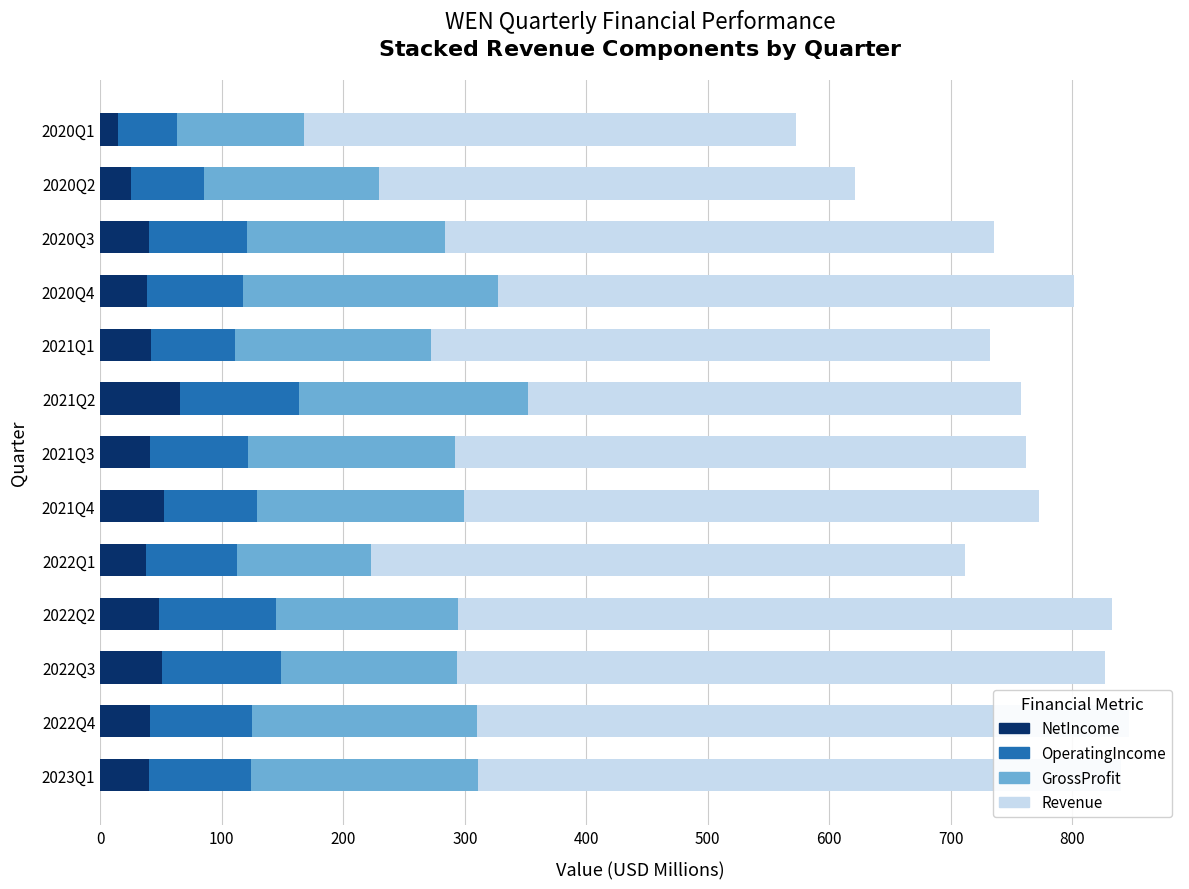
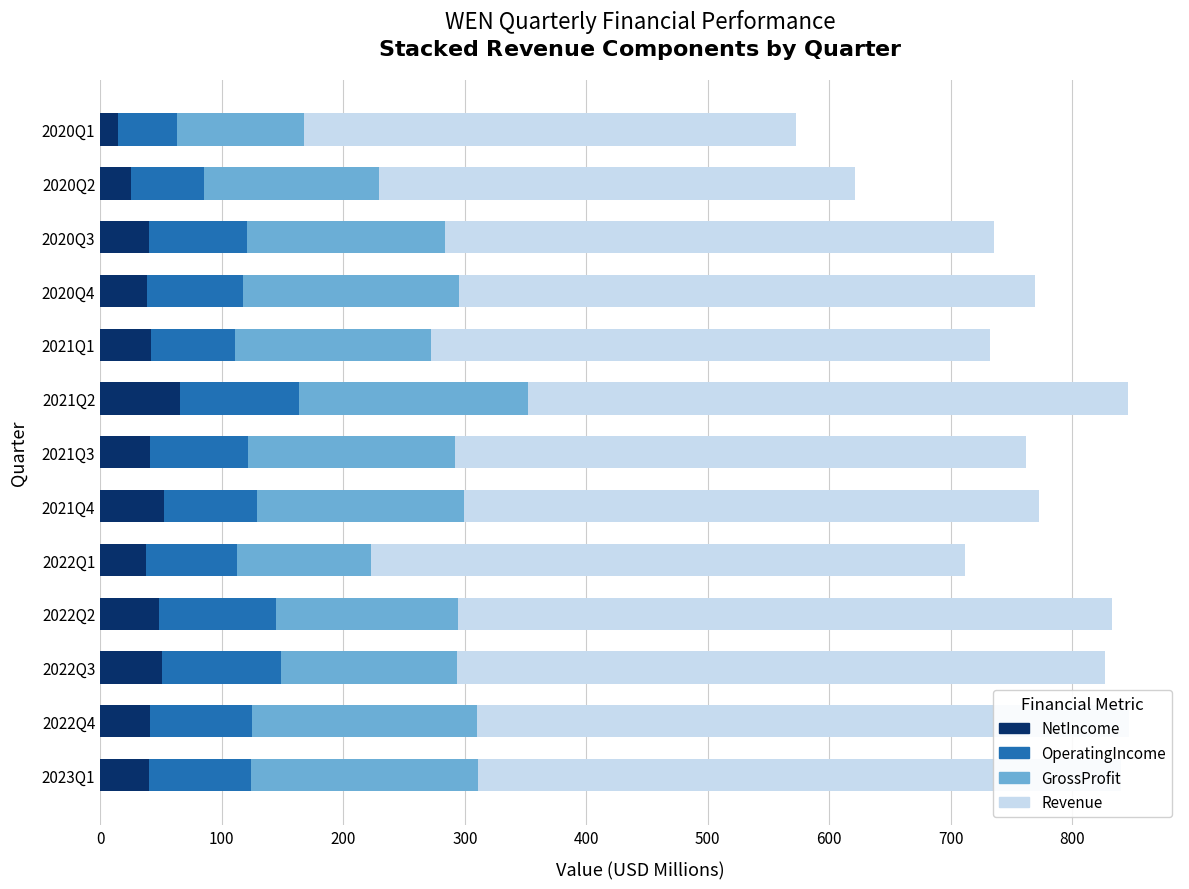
GrossProfit, 2020Q4: 210 -> 178
Revenue, 2021Q2: 405 -> 493
